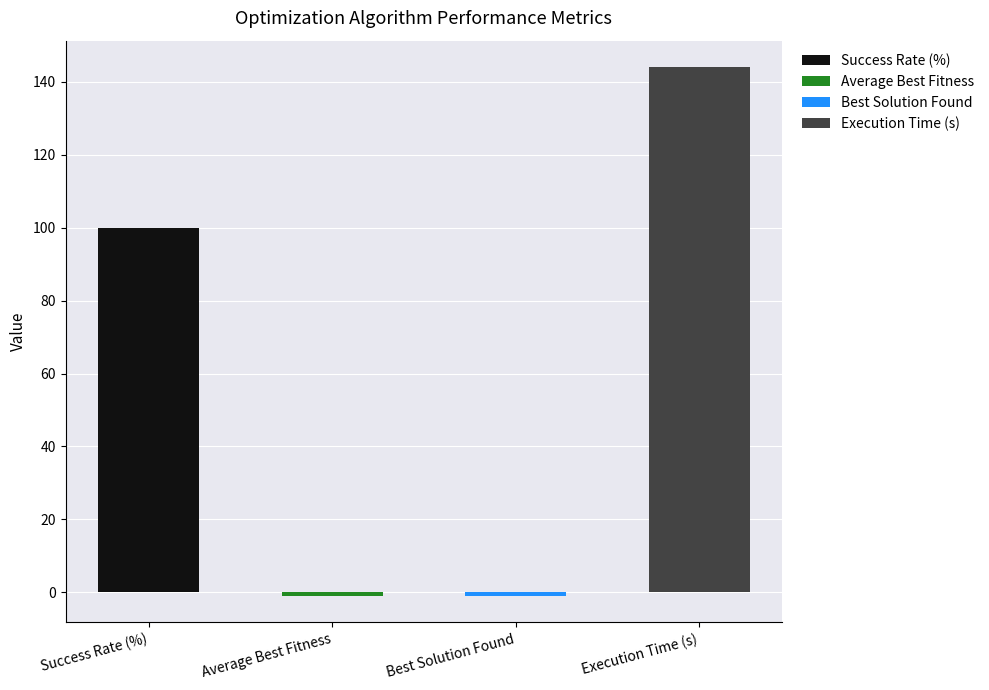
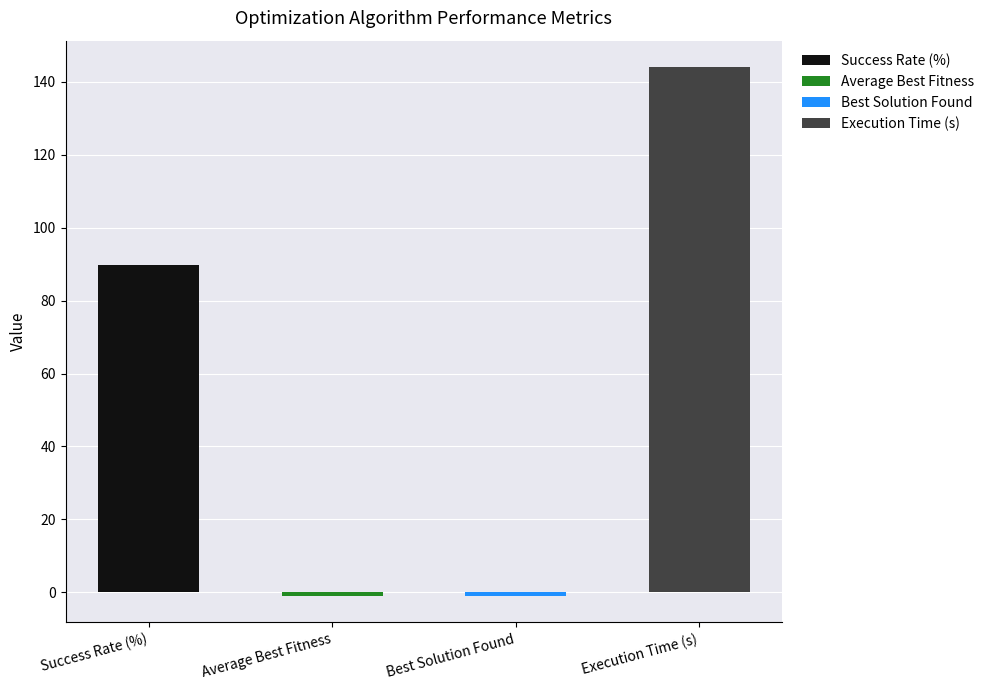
Success Rate (%): 100 -> 90
